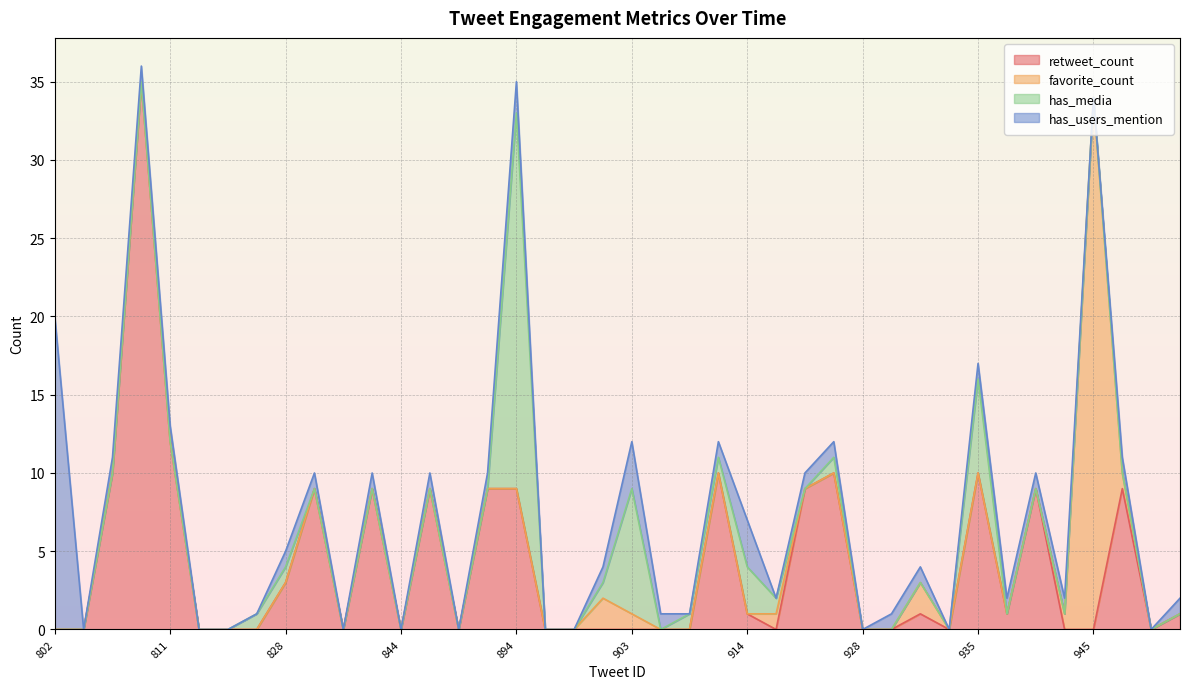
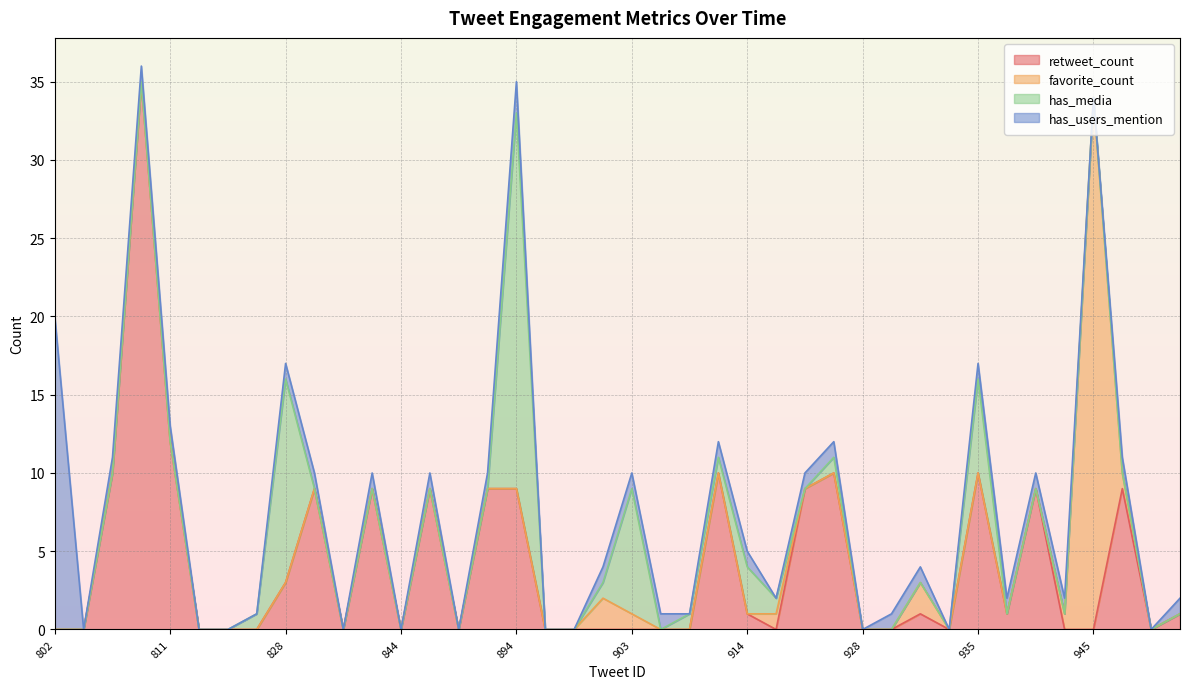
has_media, 828: 1 -> 13
has_users_mention, 903: 3 -> 1
has_users_mention, 914: 3 -> 1
